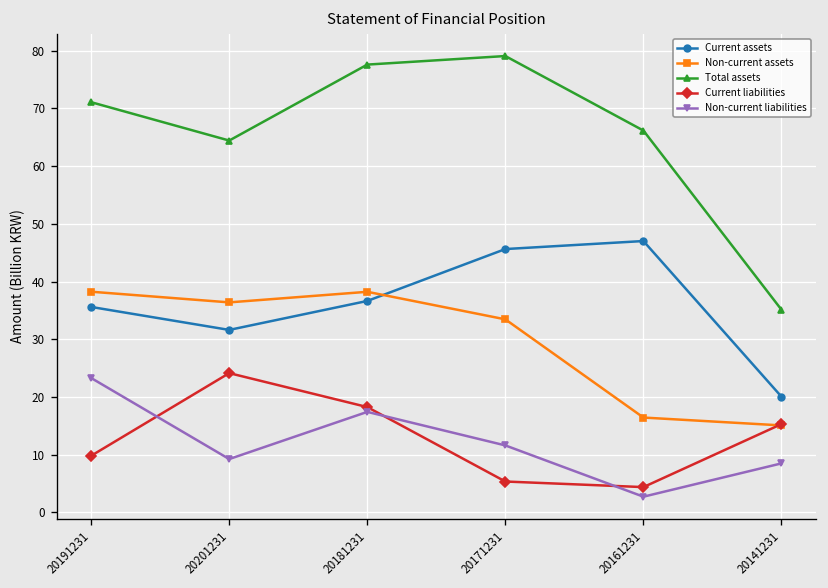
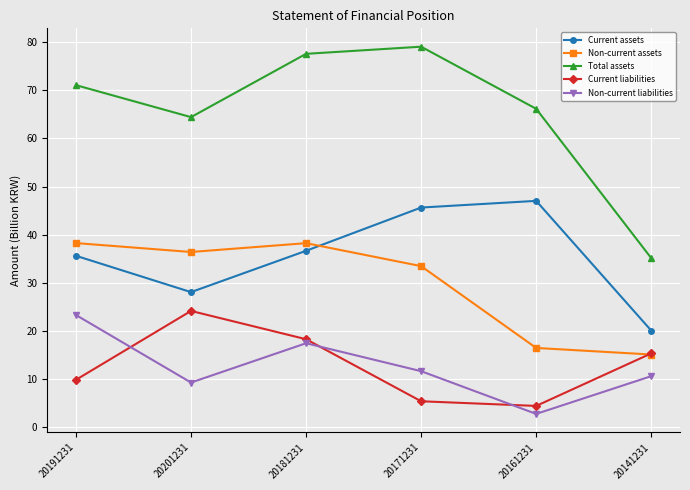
Current assets, 20201231: 32 -> 28
Non-current liabilities, 20141231: 8 -> 11
